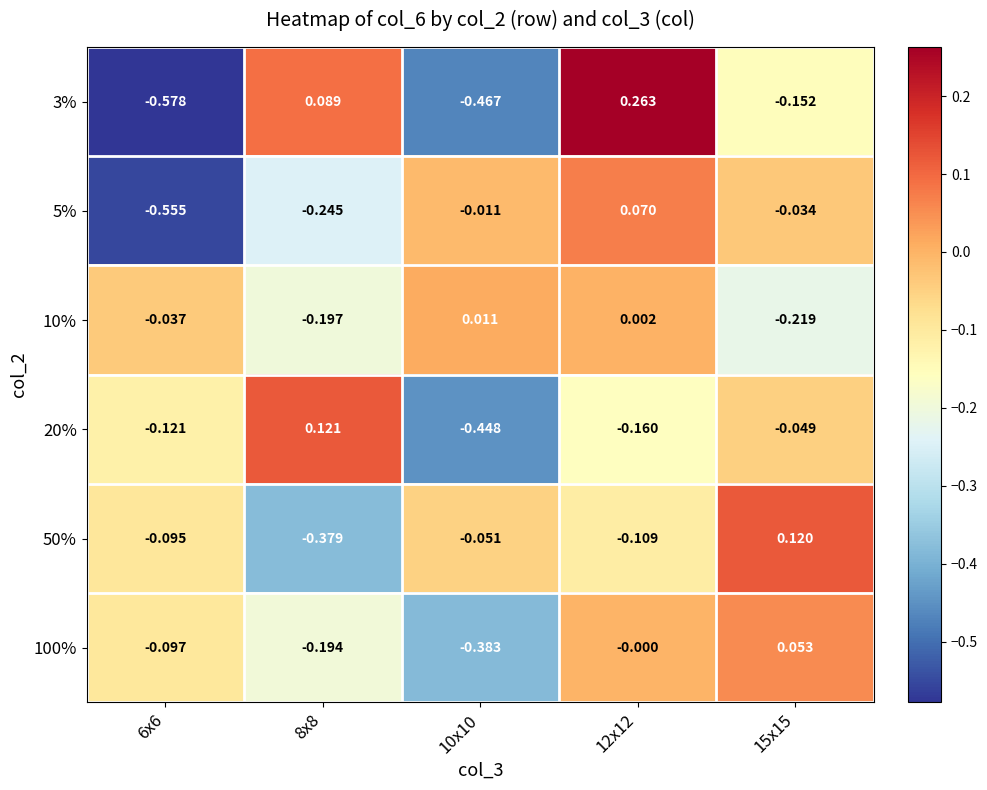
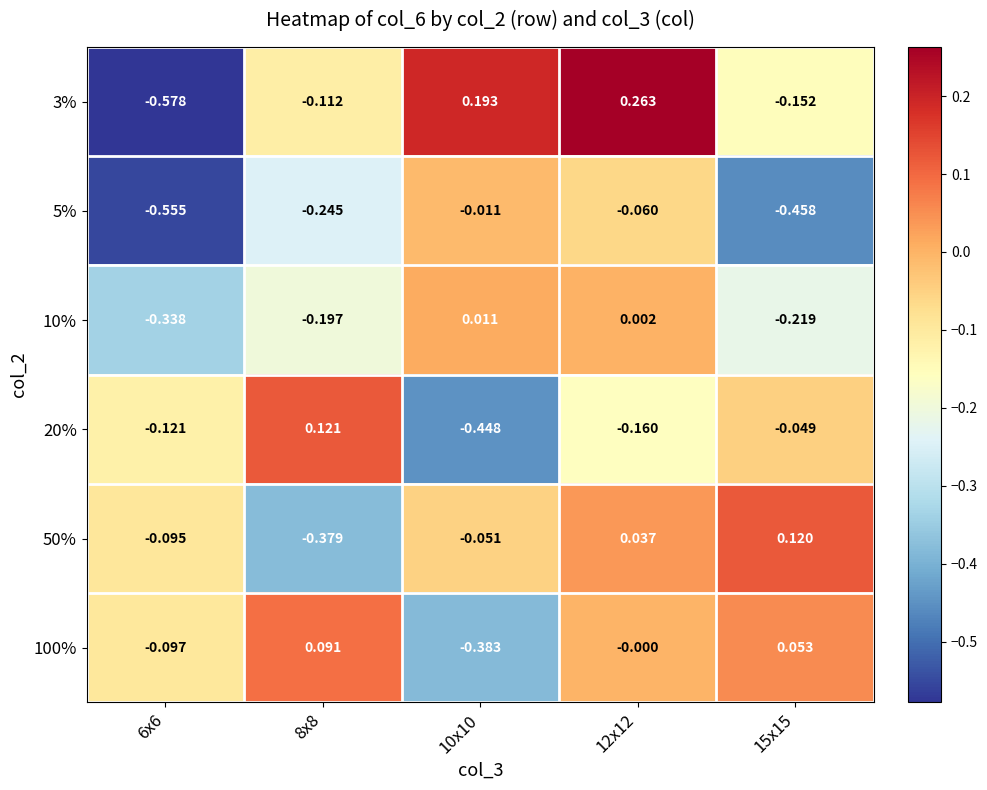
3%, 8x8: 0.089 -> -0.112
3%, 10x10: -0.467 -> 0.193
5%, 12x12: 0.070 -> -0.060
5%, 15x15: -0.034 -> -0.458
10%, 6x6: -0.037 -> -0.338
50%, 12x12: -0.109 -> 0.037
100%, 8x8: -0.194 -> 0.091
